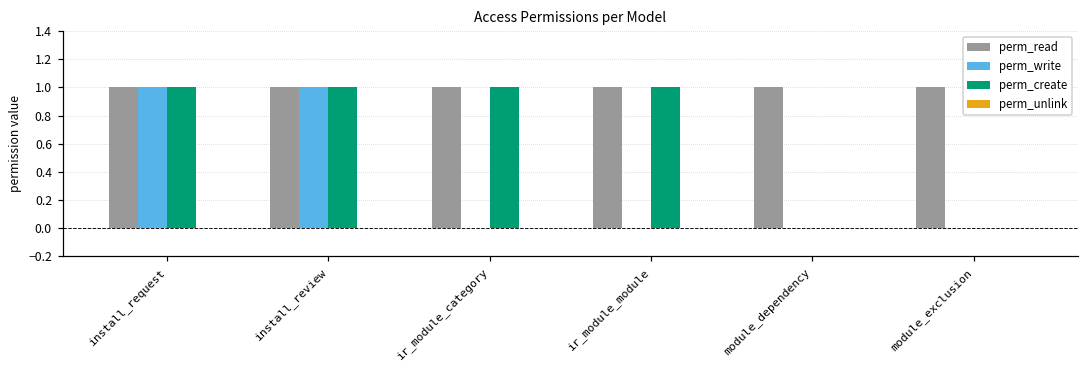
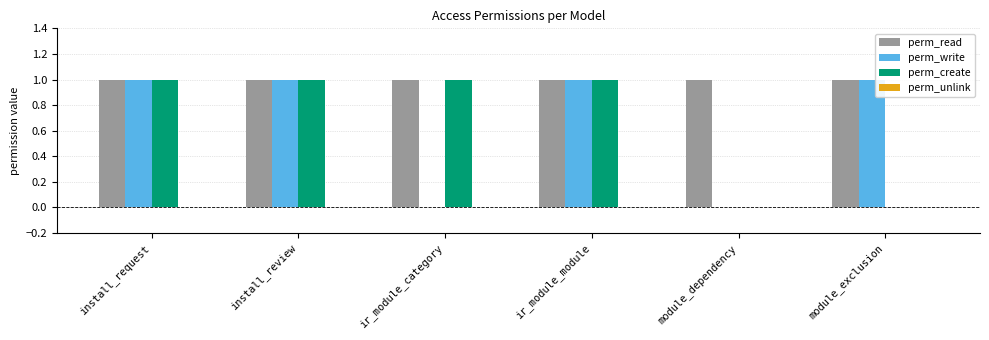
perm_write, ir_module_module: 0 -> 1
perm_write, module_exclusion: 0 -> 1
